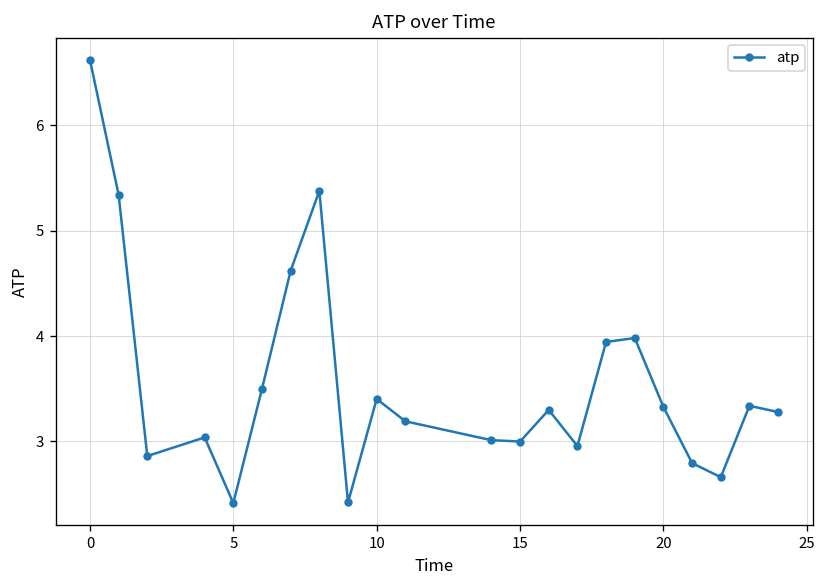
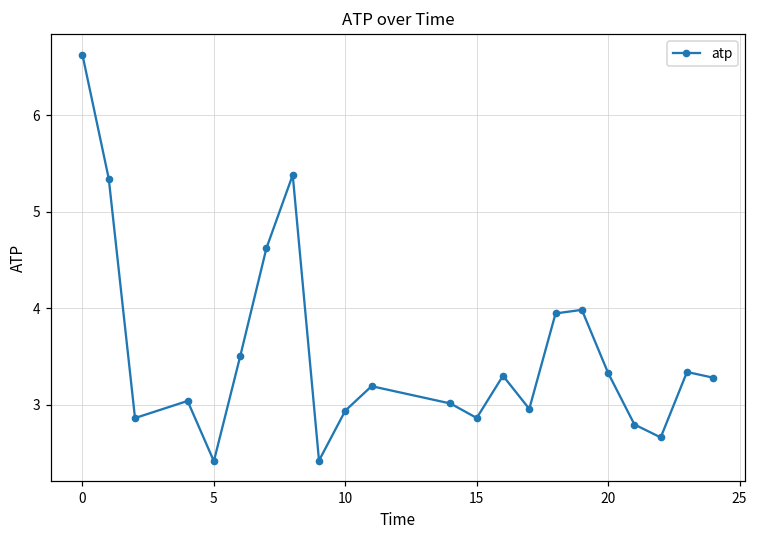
10: 3.4 -> 2.9
15: 3.0 -> 2.9
